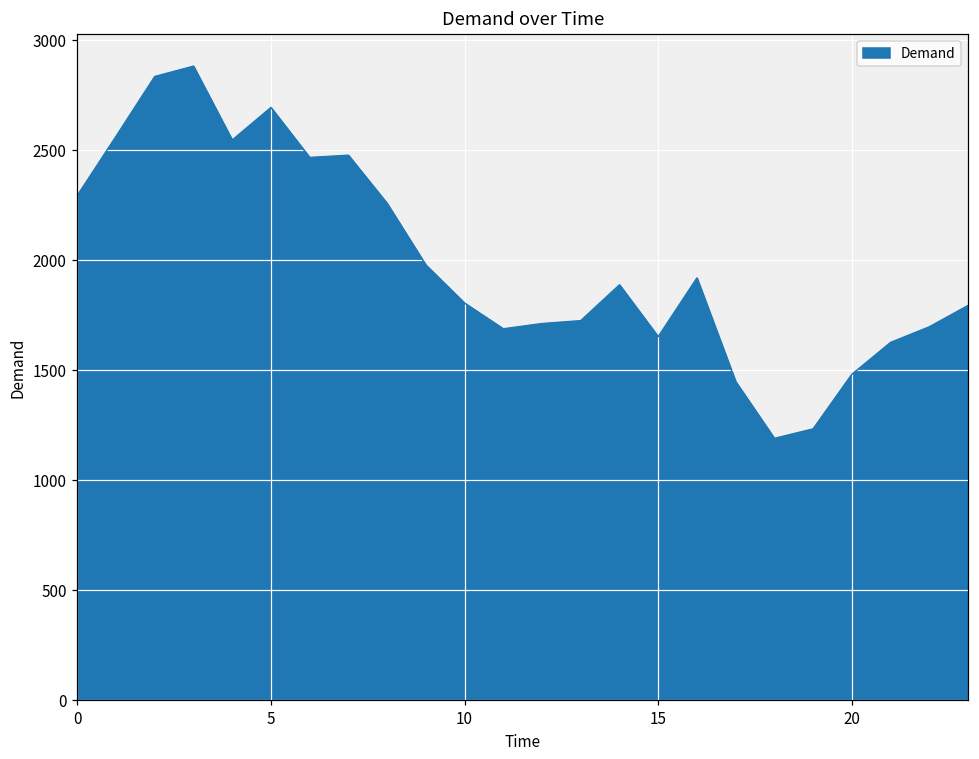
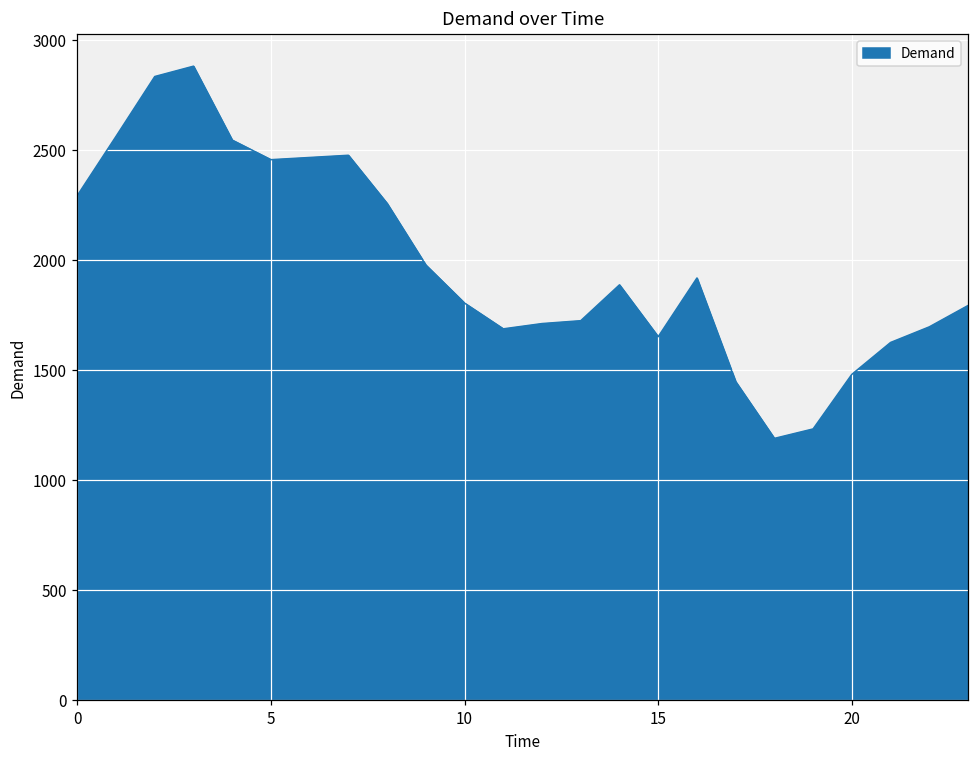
5: 2700 -> 2460
